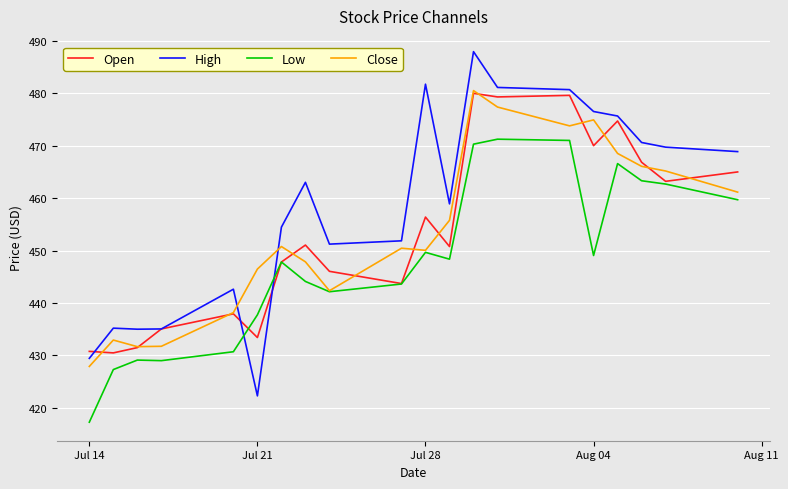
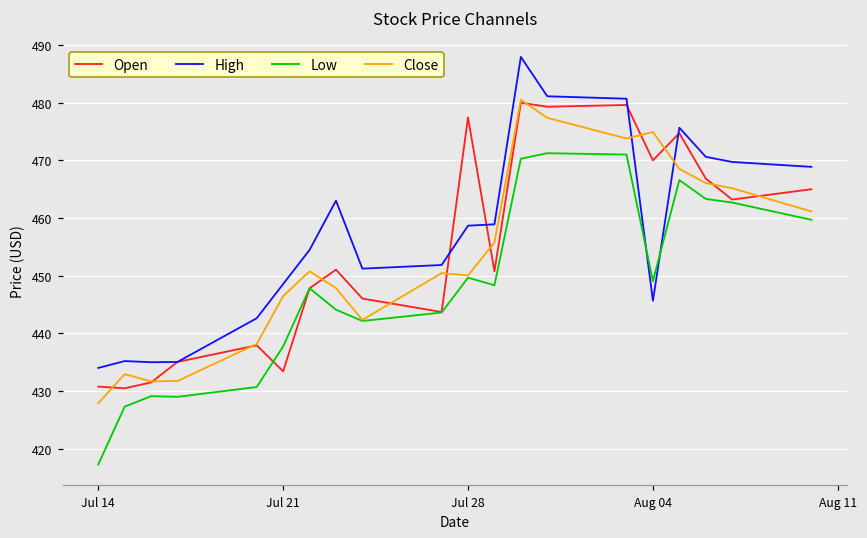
High, Jul 14: 429 -> 434
High, Jul 21: 422 -> 449
Open, Jul 28: 456 -> 477
High, Jul 28: 482 -> 459
High, Aug 04: 477 -> 446
